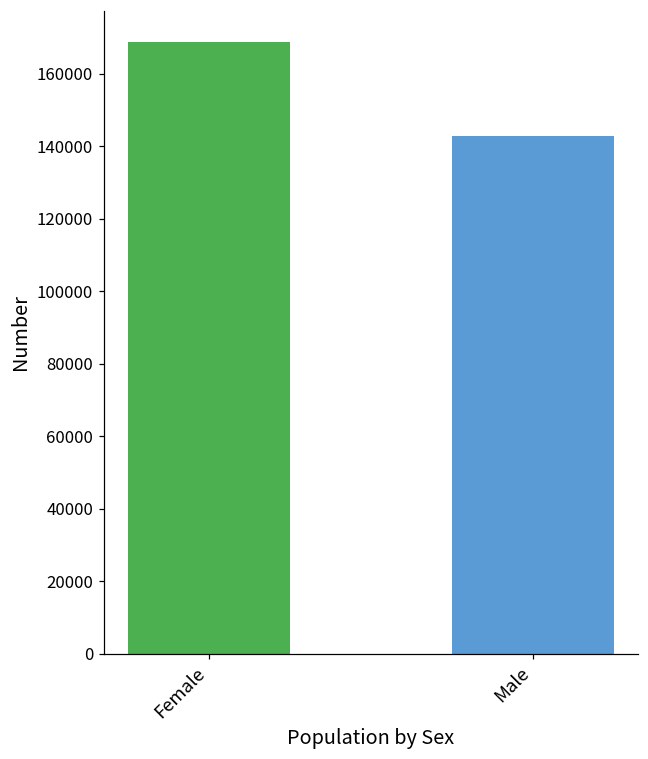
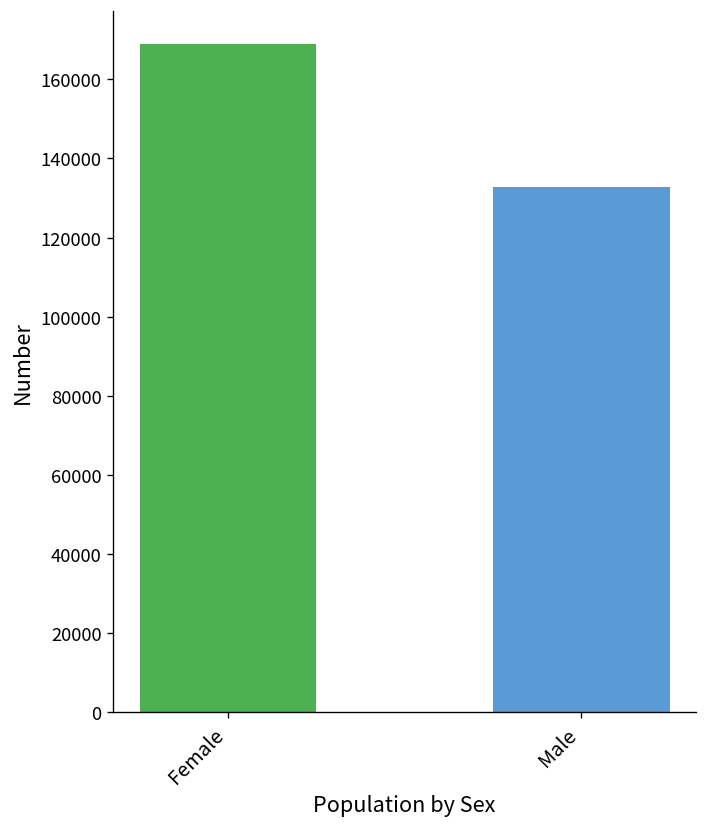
Male: 143000 -> 133000
